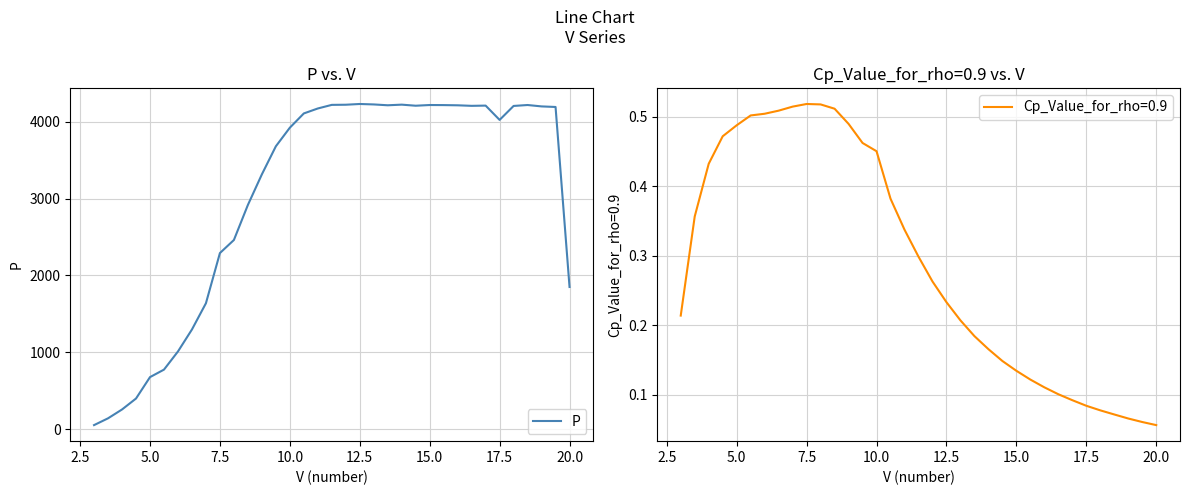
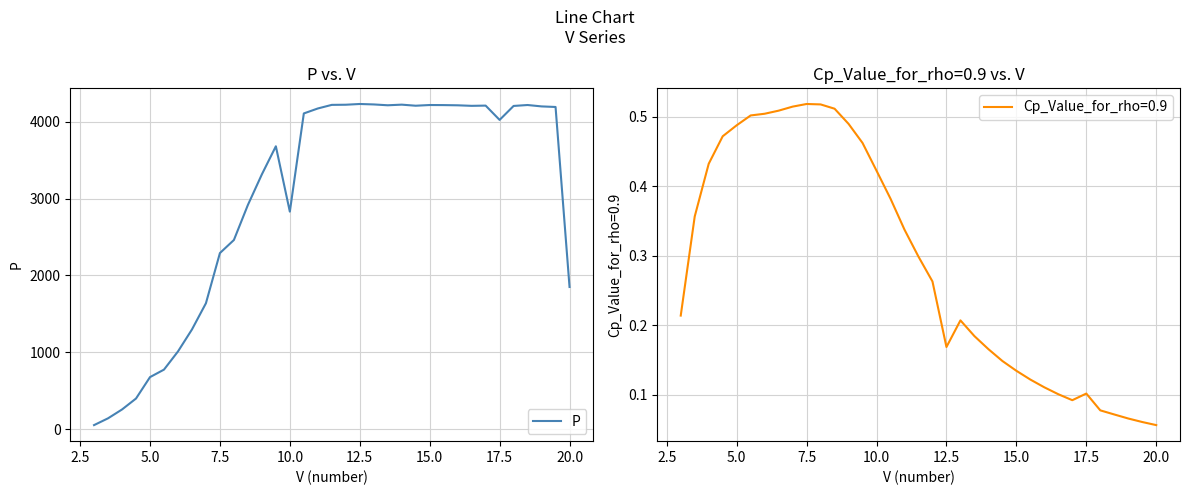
P vs. V, 10.0: 3900 -> 2800
Cp_Value_for_rho=0.9 vs. V, 10.0: 0.45 -> 0.42
Cp_Value_for_rho=0.9 vs. V, 12.5: 0.23 -> 0.17
Cp_Value_for_rho=0.9 vs. V, 17.5: 0.08 -> 0.10
